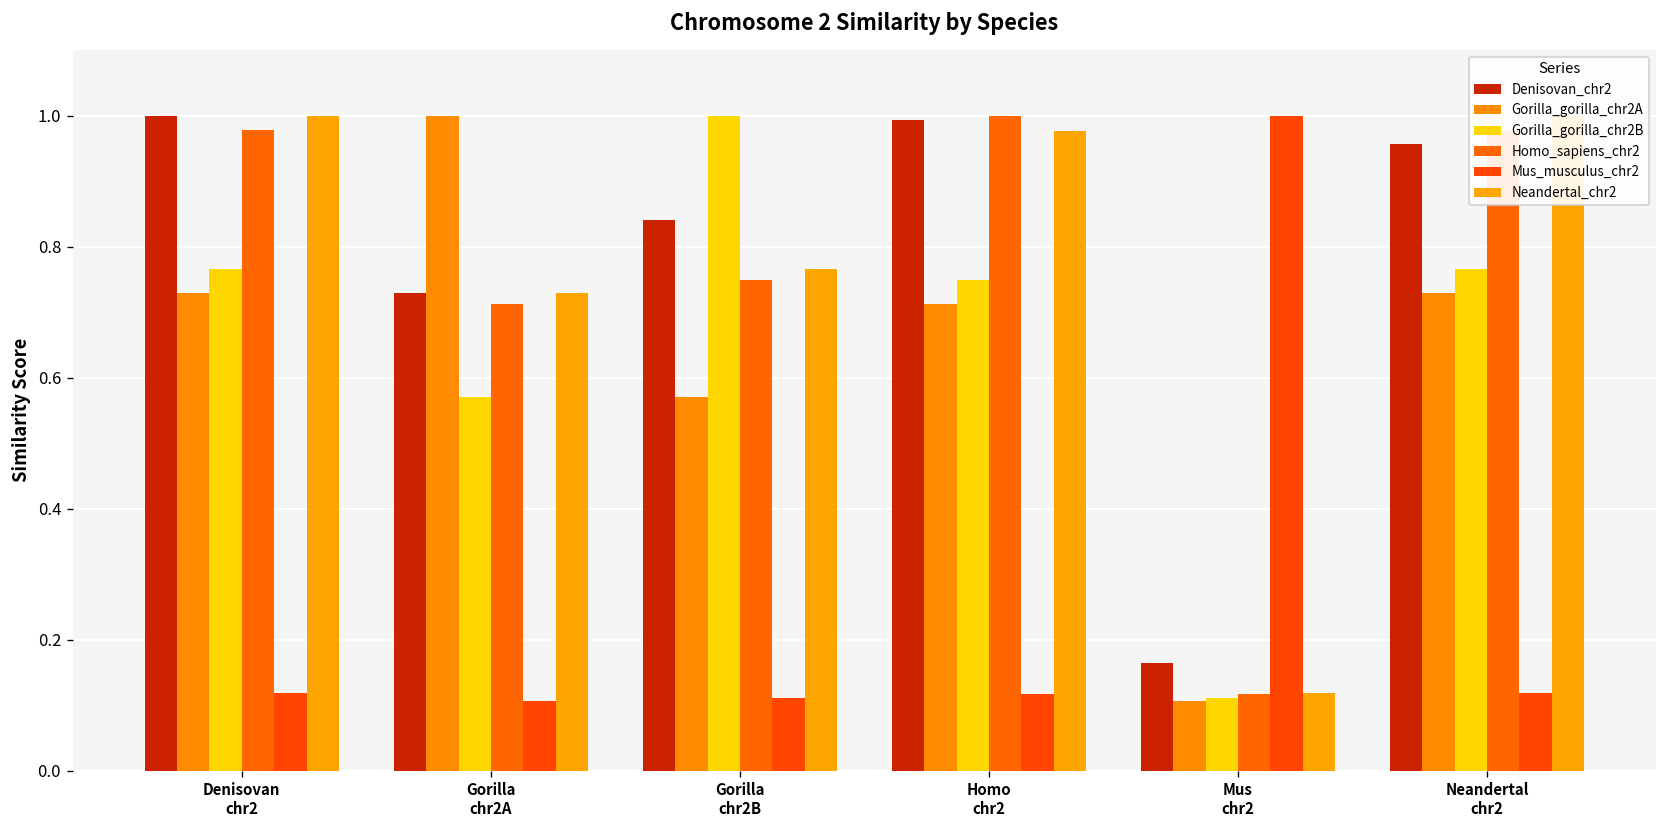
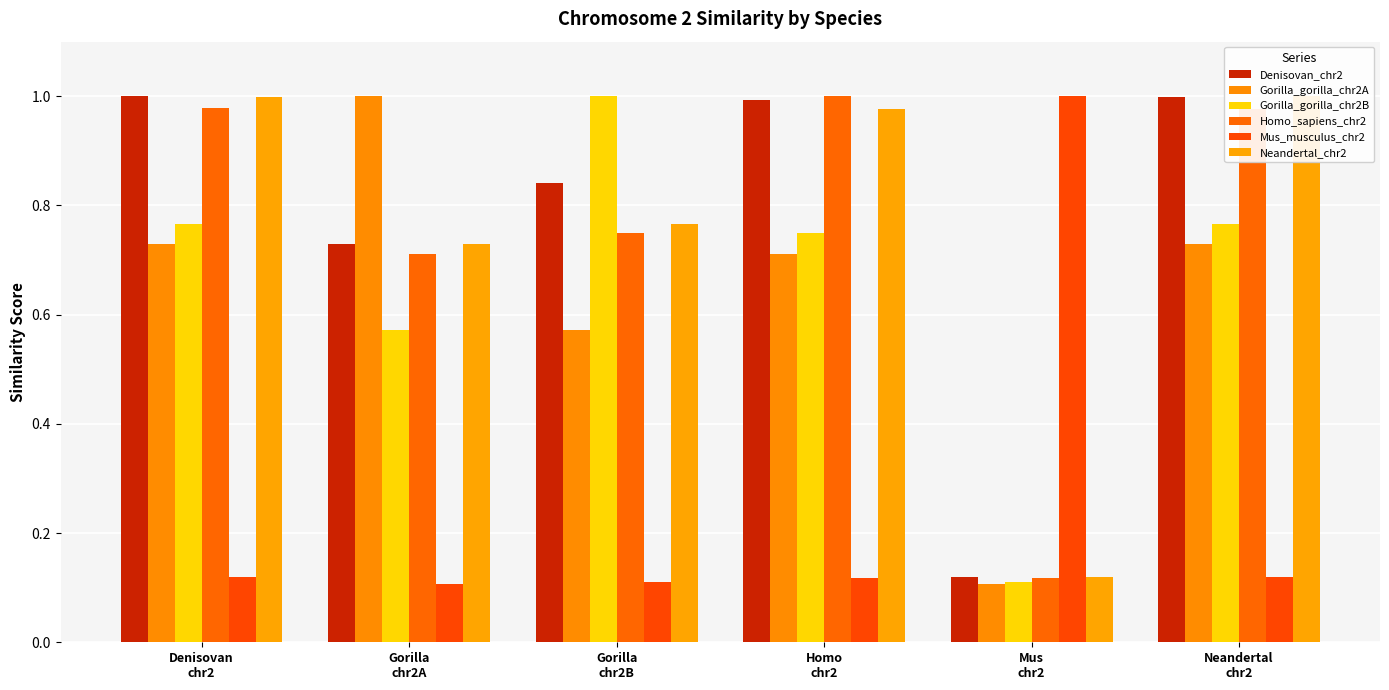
Denisovan_chr2, Mus chr2: 0.16 -> 0.12
Denisovan_chr2, Neandertal chr2: 0.96 -> 1.00
